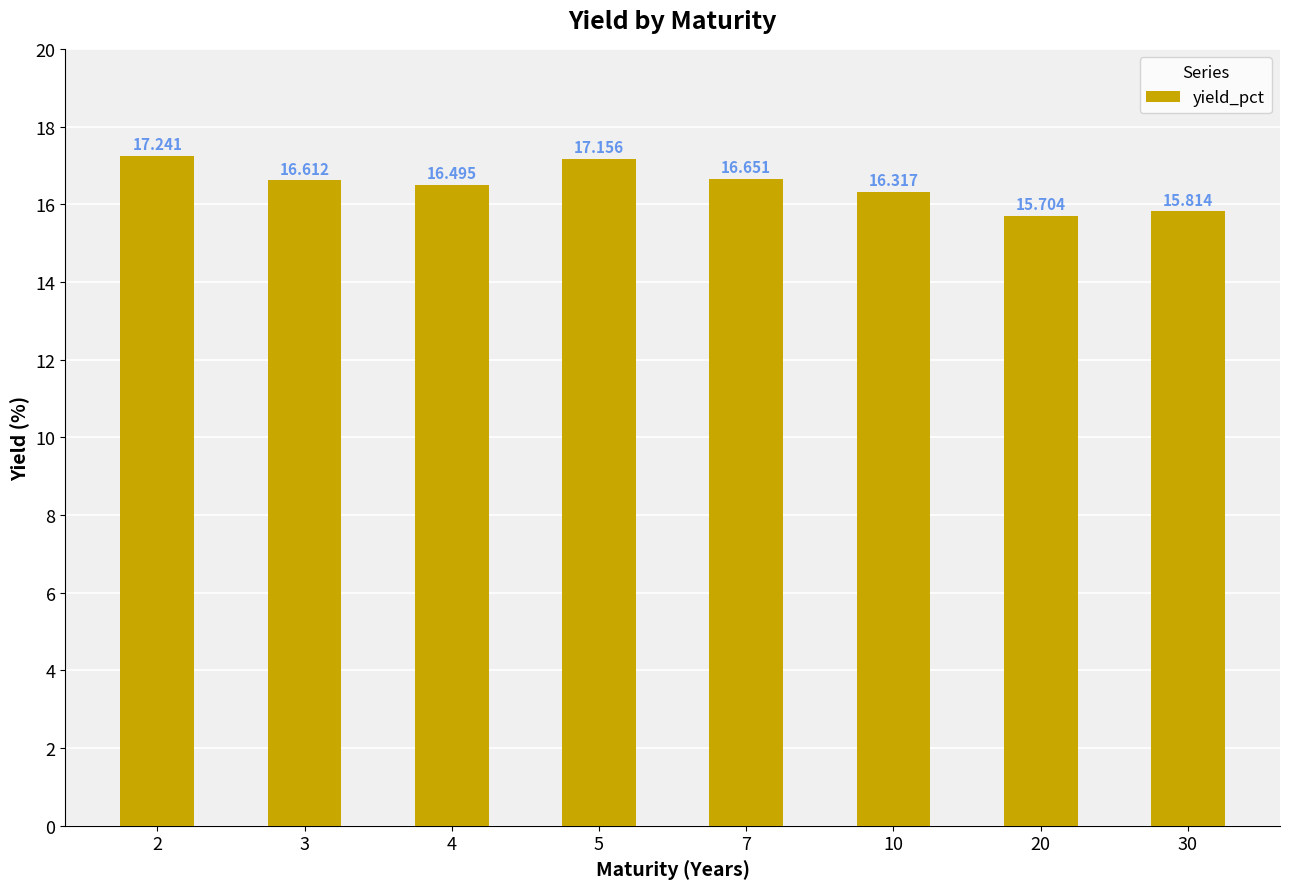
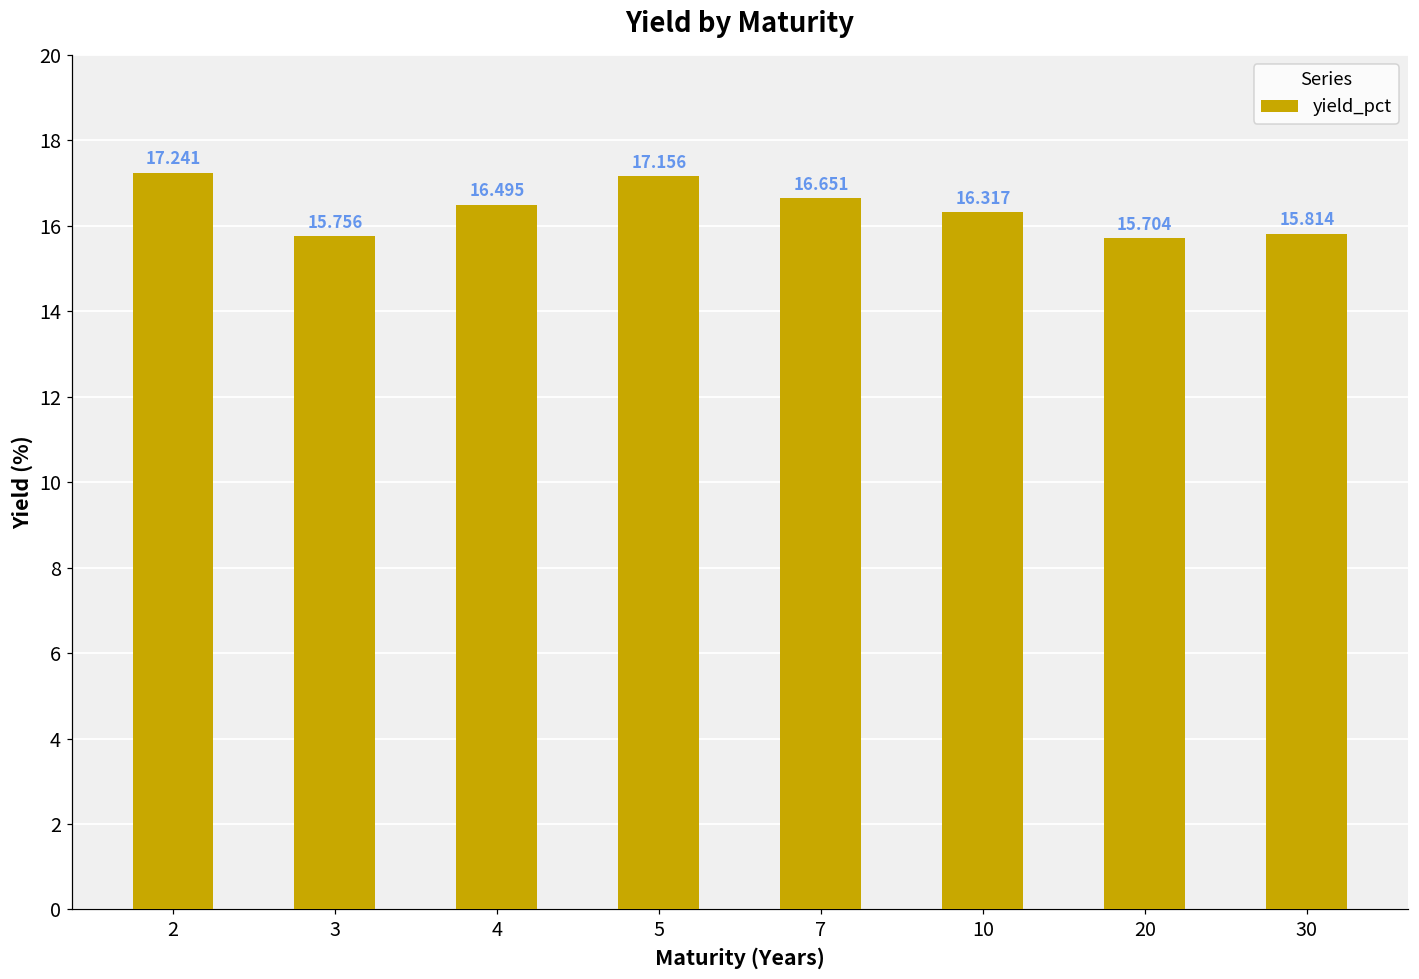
3: 16.612 -> 15.756
